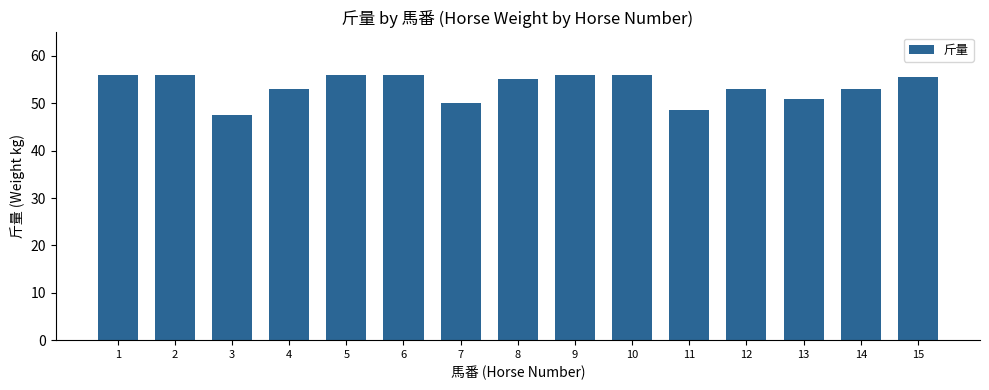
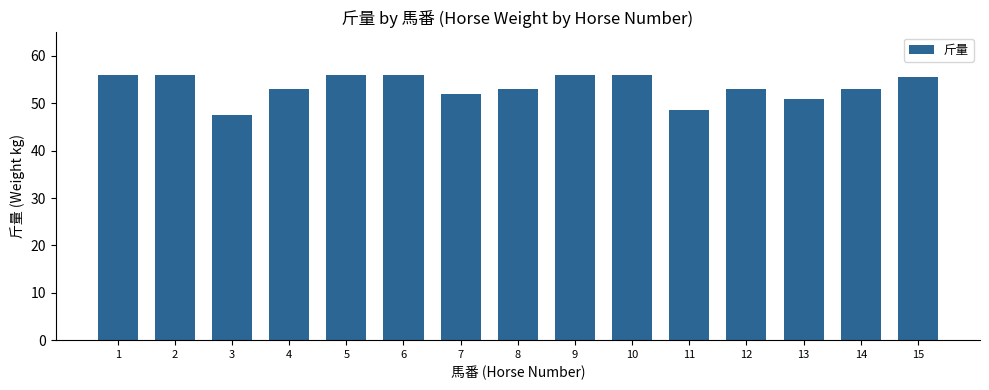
7: 50 -> 52
8: 55 -> 53
